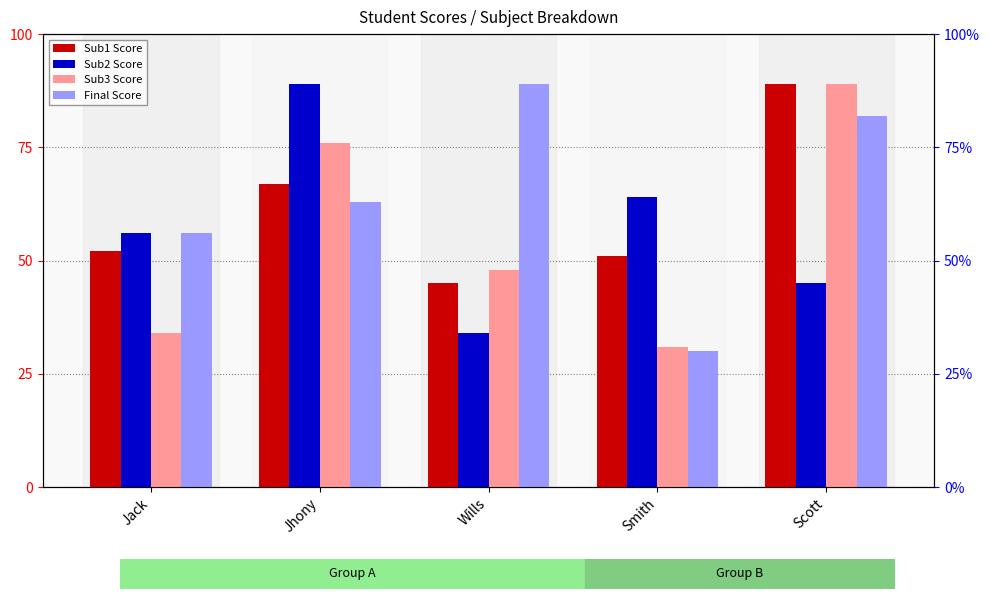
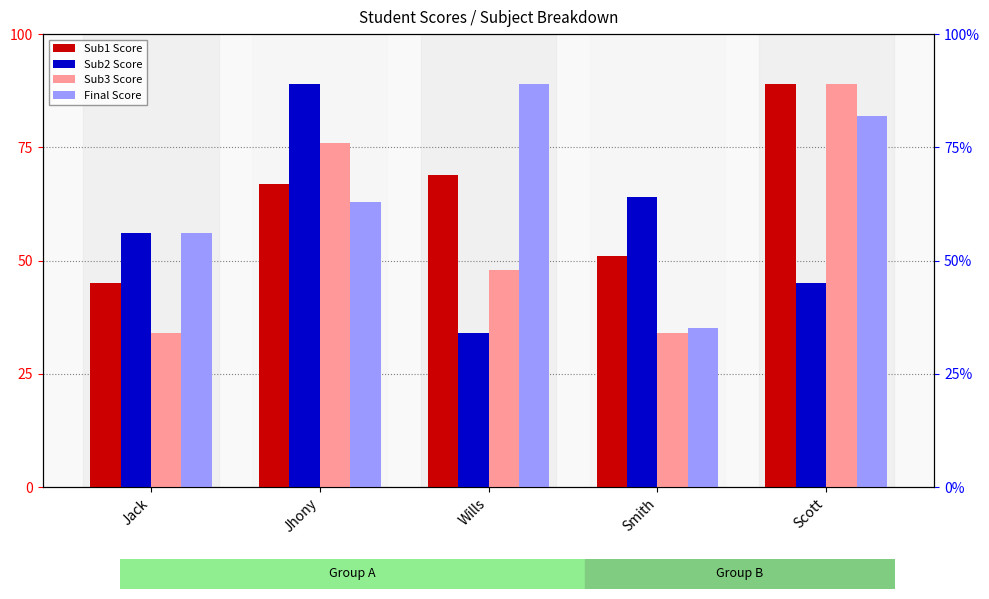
Sub1 Score, Jack: 52 -> 45
Sub1 Score, Wills: 45 -> 69
Sub3 Score, Smith: 31 -> 34
Final Score, Smith: 30 -> 35
